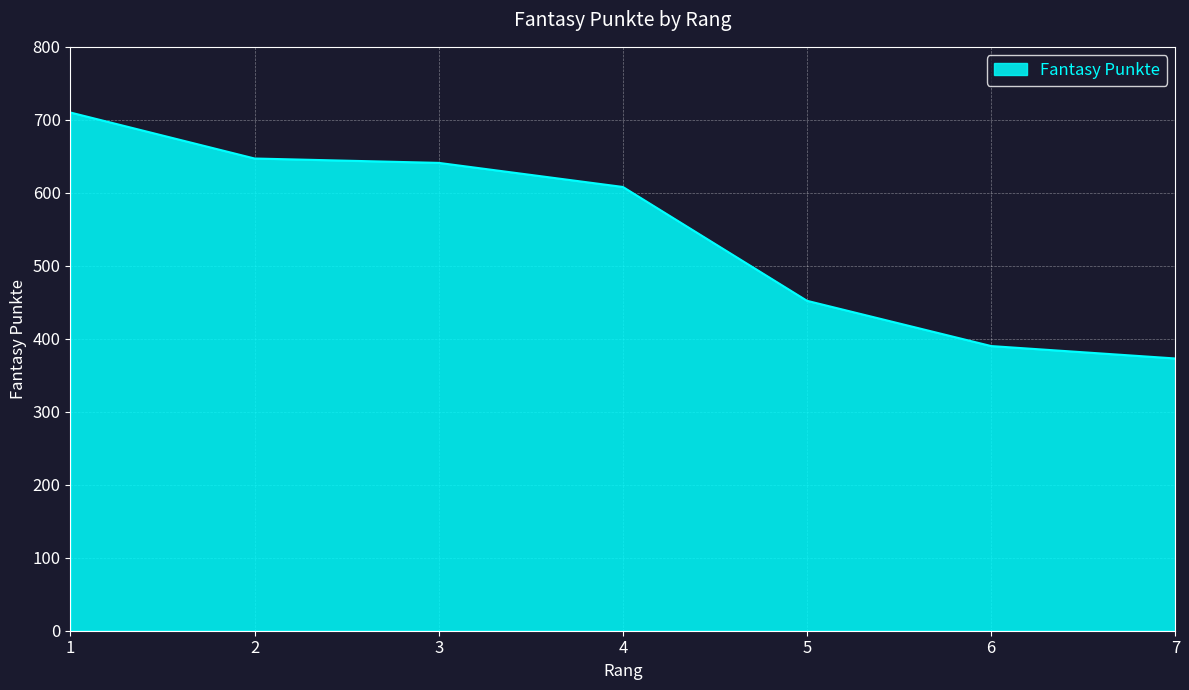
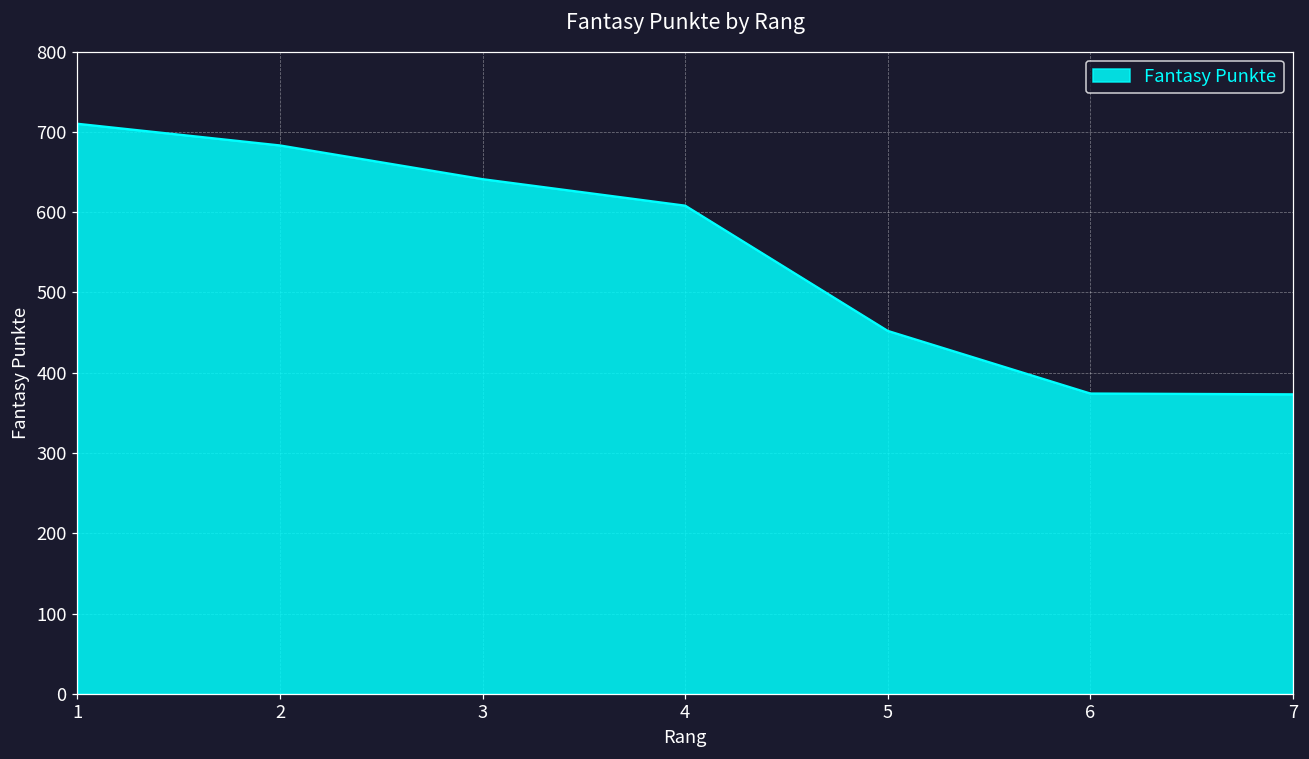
2: 650 -> 680
6: 390 -> 370
